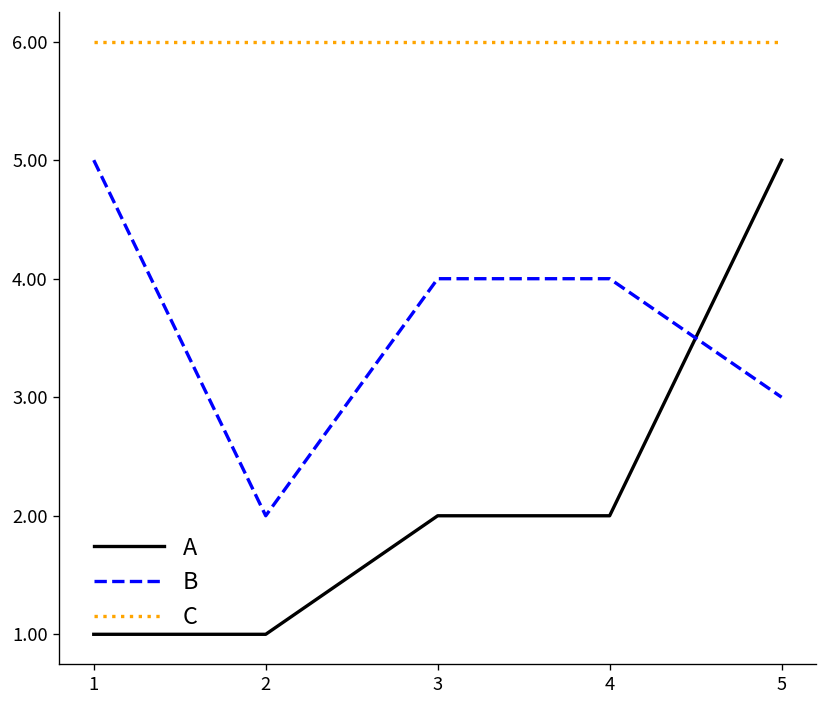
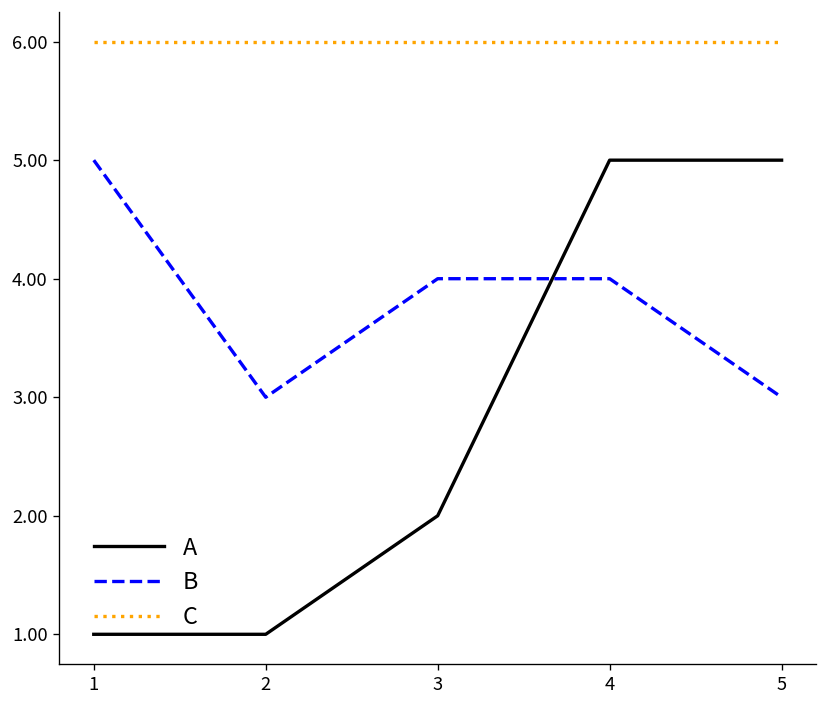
B, 2: 2 -> 3
A, 4: 2 -> 5
